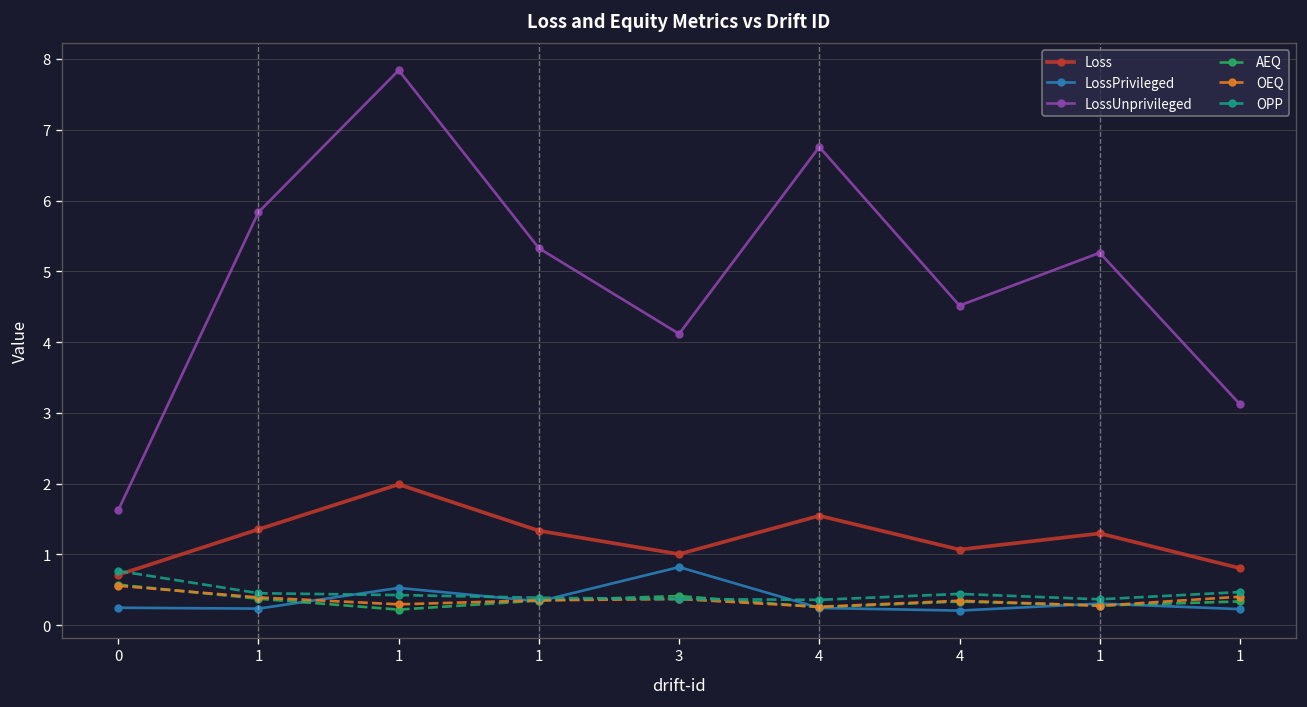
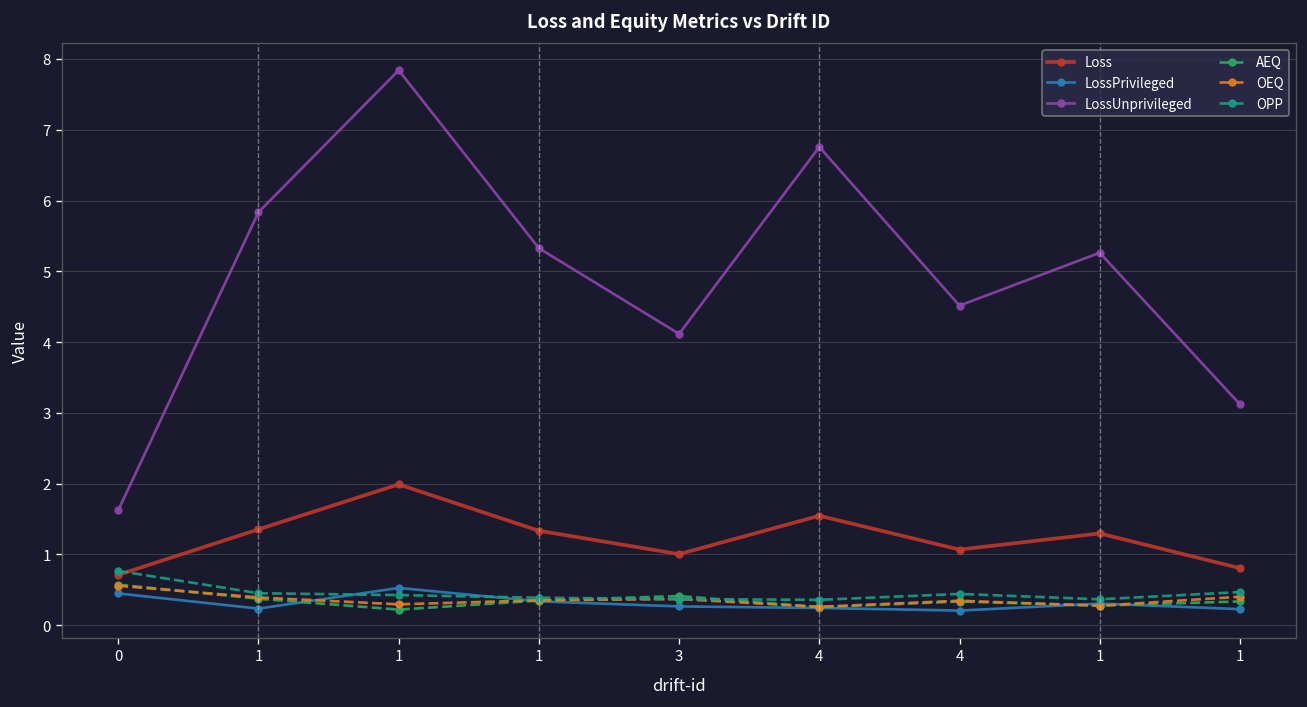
LossPrivileged, 0: 0.2 -> 0.4
LossPrivileged, 3: 0.8 -> 0.3
